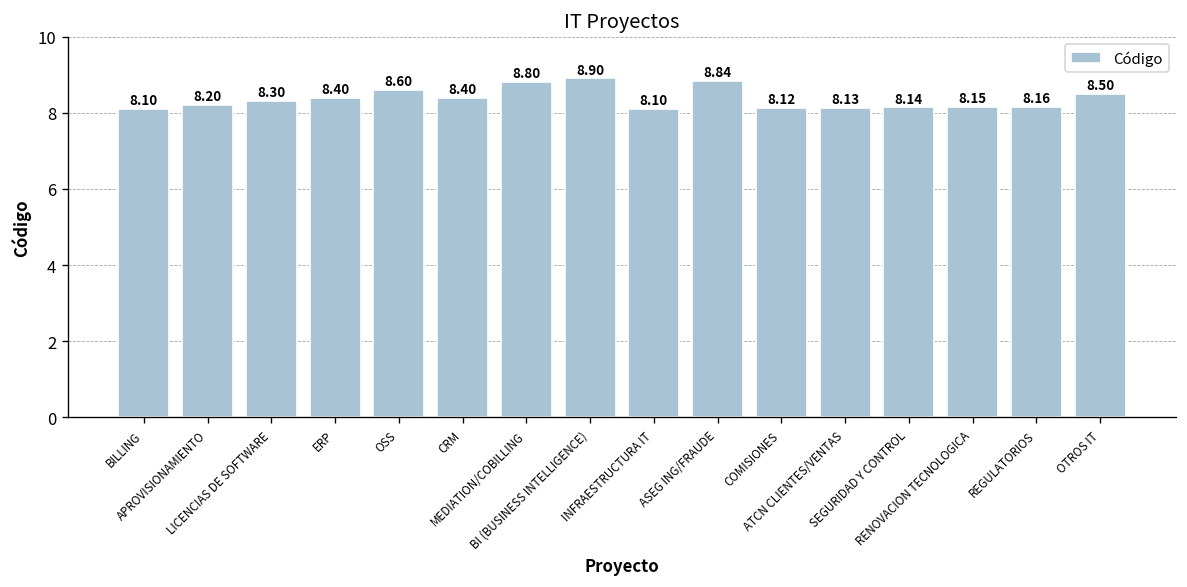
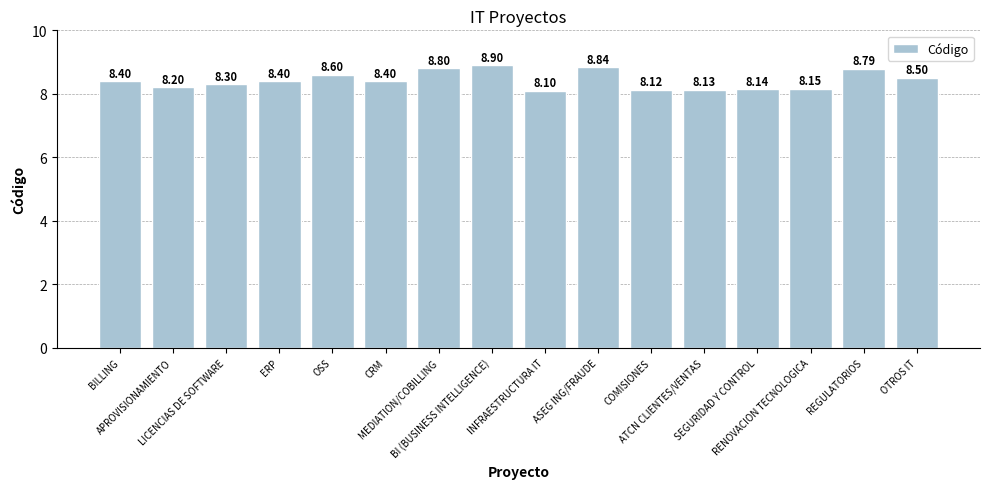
BILLING: 8.10 -> 8.40
REGULATORIOS: 8.16 -> 8.79
